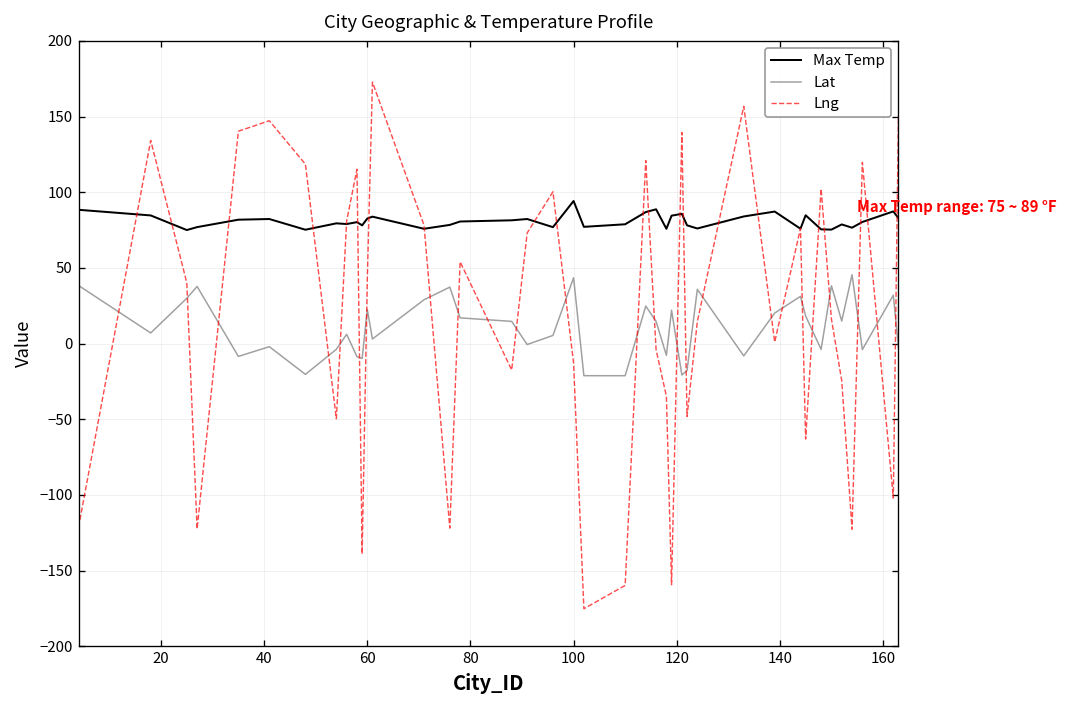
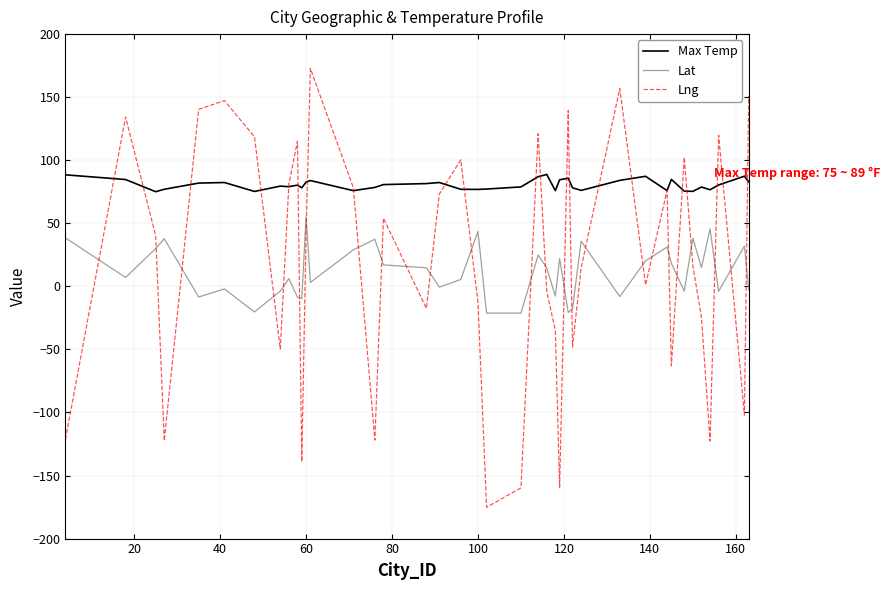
Lat, 60: 23 -> 55
Max Temp, 100: 94 -> 77
